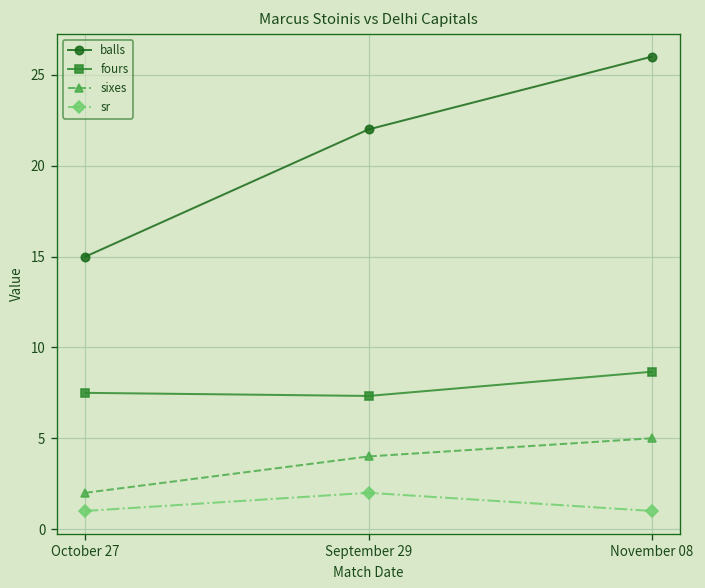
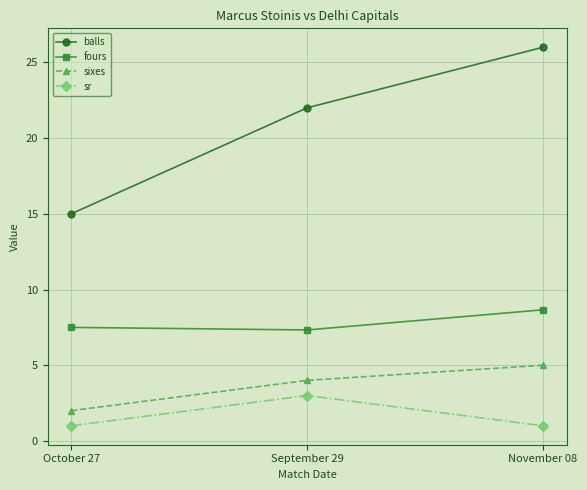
sr, September 29: 2 -> 3
